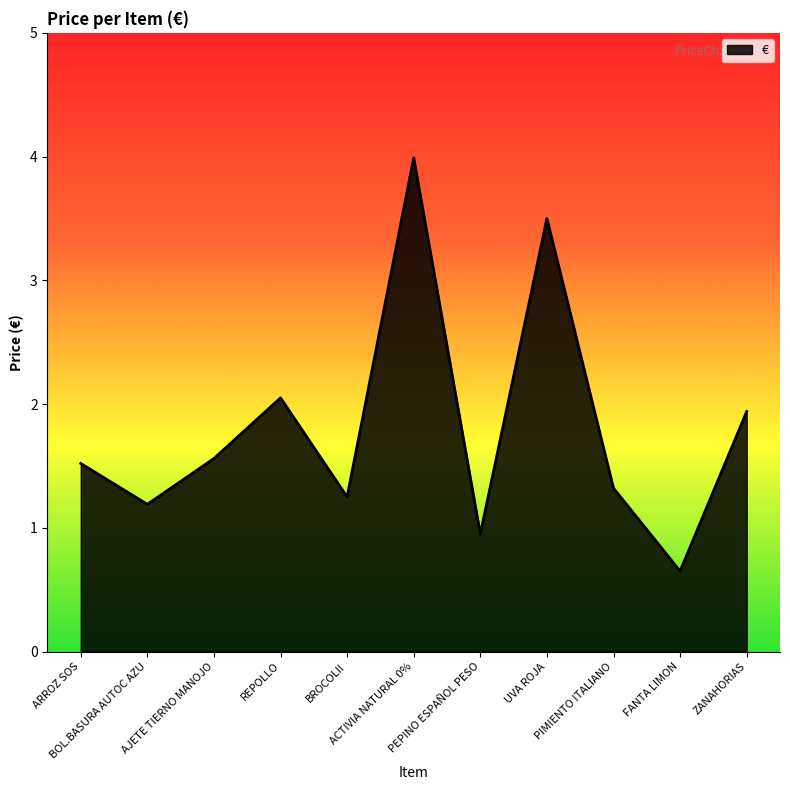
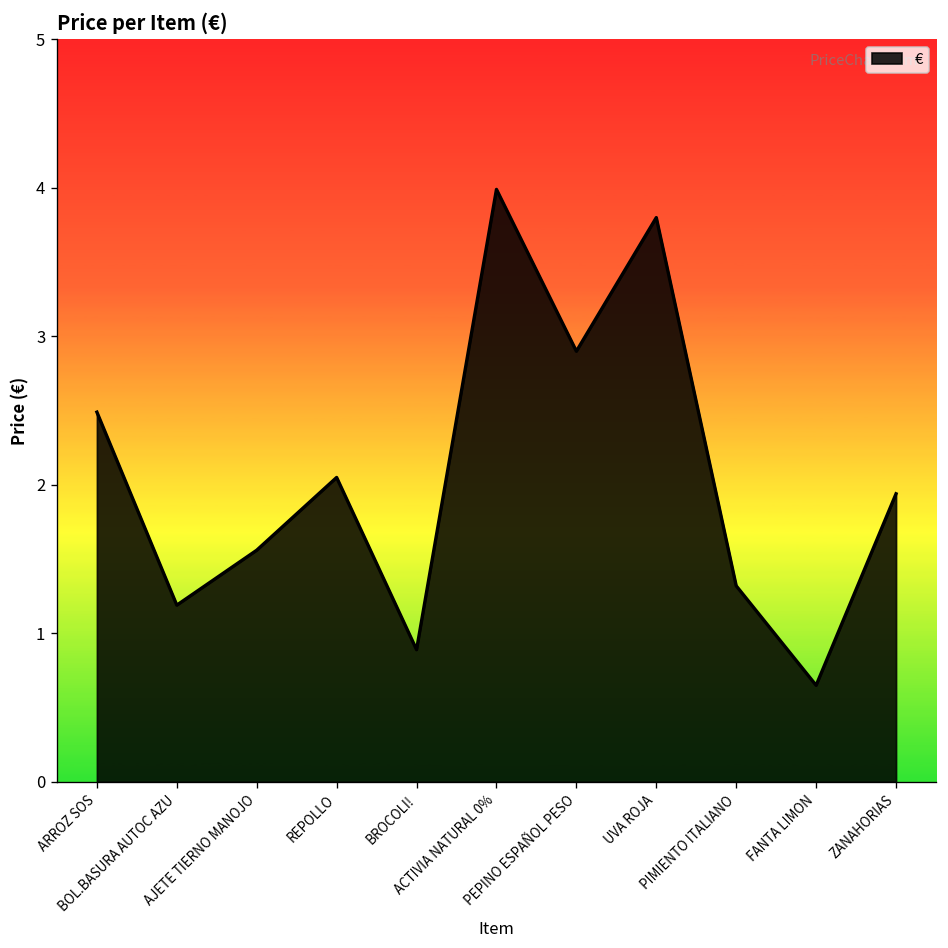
ARROZ SOS: 1.52 -> 2.49
BROCOLI!: 1.25 -> 0.89
PEPINO ESPAÑOL PESO: 0.95 -> 2.90
UVA ROJA: 3.5 -> 3.8
